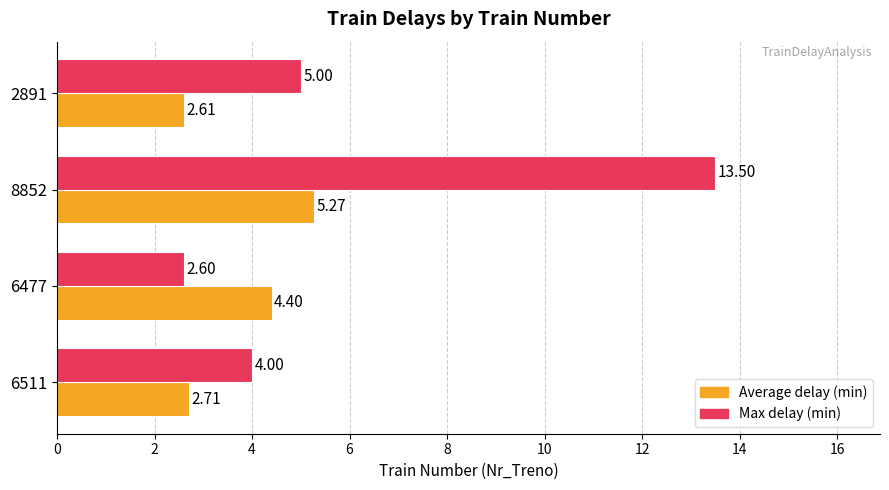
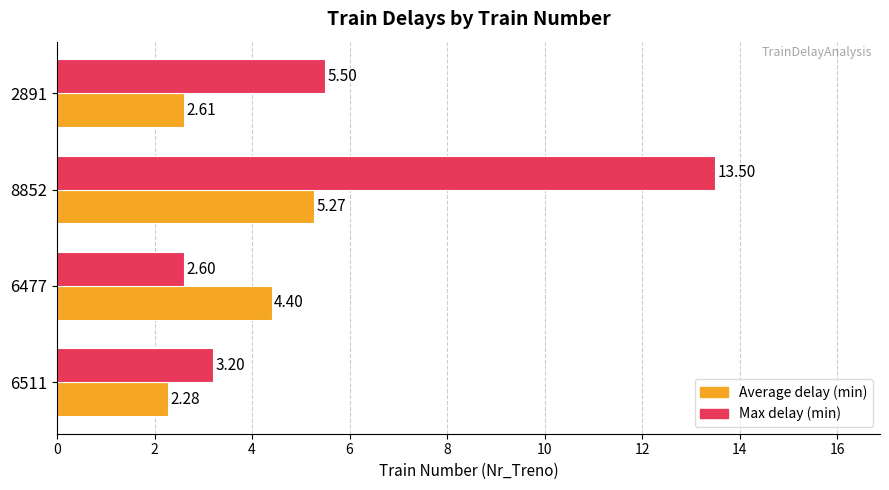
Max delay (min), 2891: 5.00 -> 5.50
Max delay (min), 6511: 4.00 -> 3.20
Average delay (min), 6511: 2.71 -> 2.28
